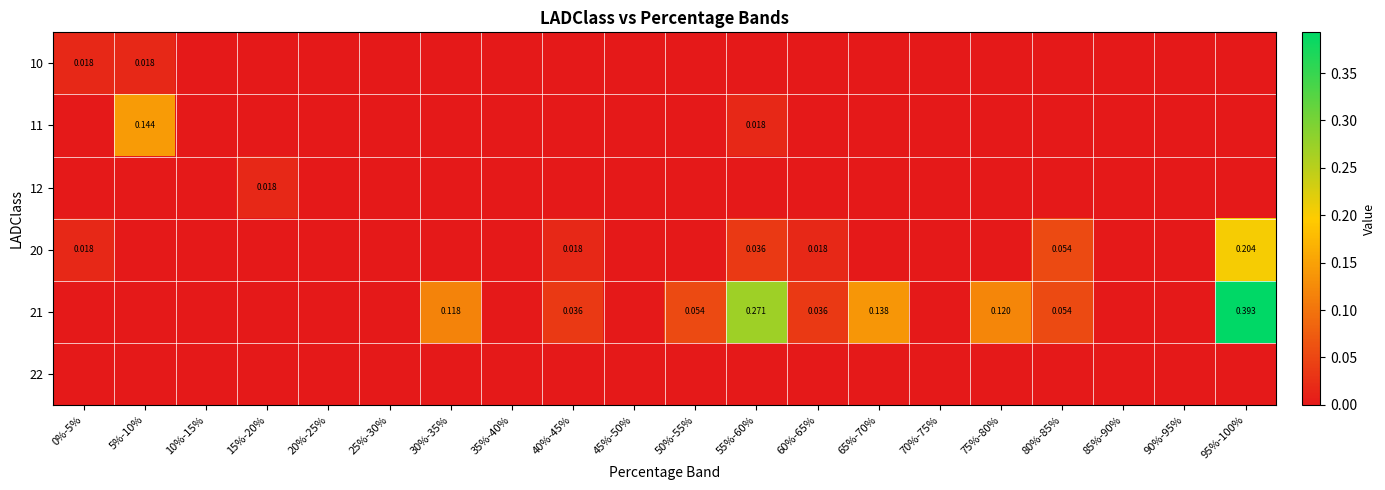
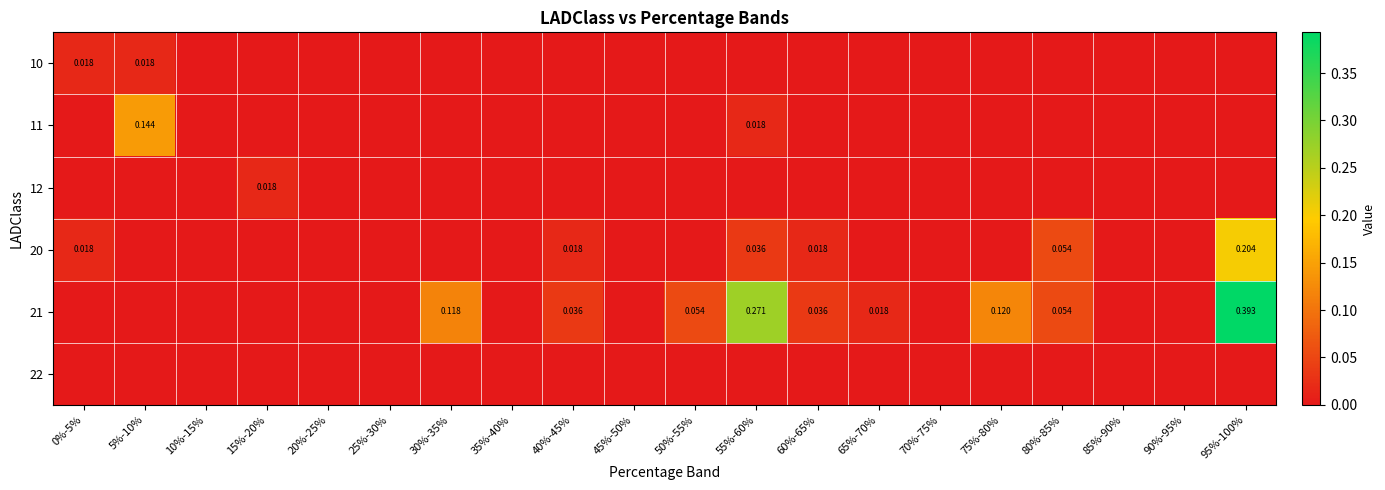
21, 65%-70%: 0.138 -> 0.018
